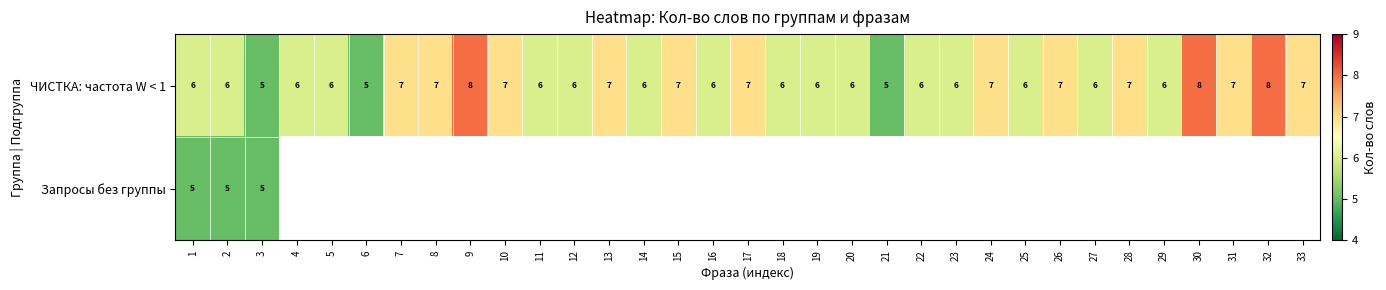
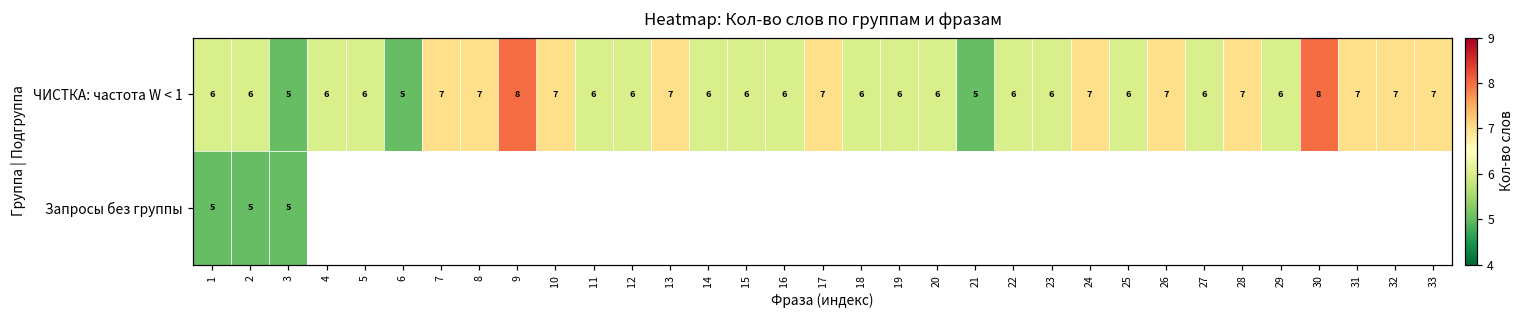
ЧИСТКА: частота W < 1, 15: 7 -> 6
ЧИСТКА: частота W < 1, 32: 8 -> 7
